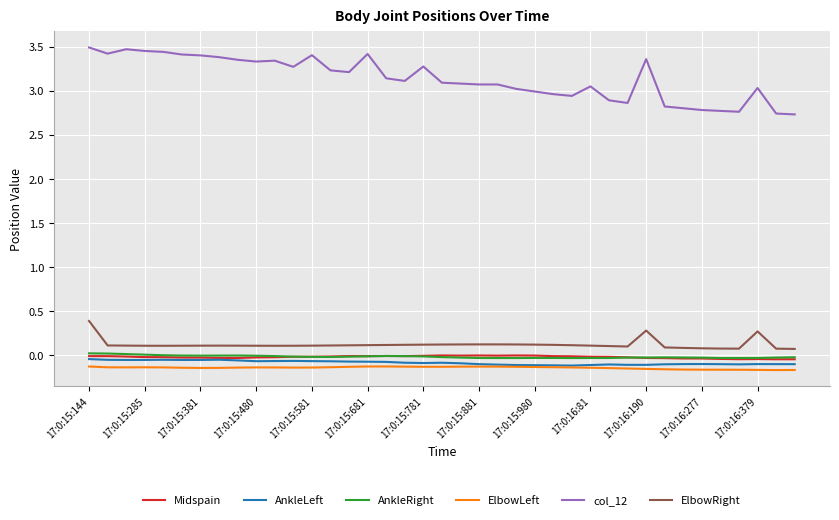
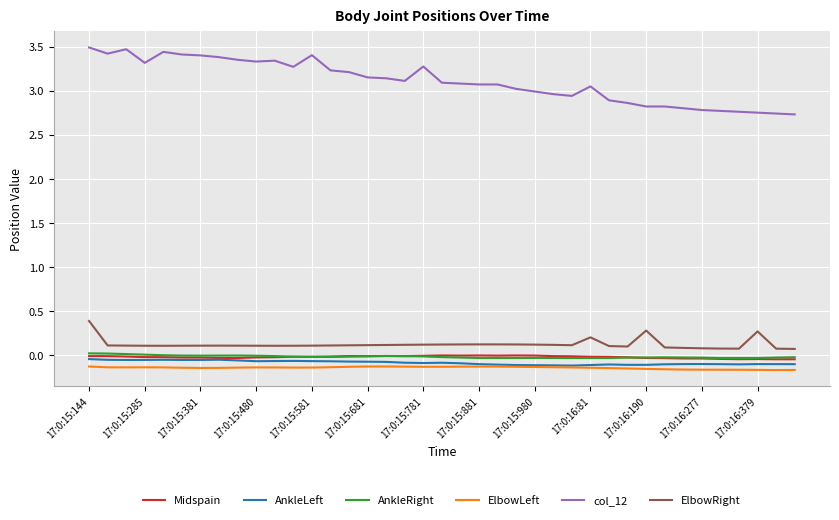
col_12, 17:0:15:285: 3.5 -> 3.3
col_12, 17:0:15:681: 3.4 -> 3.2
ElbowRight, 17:0:16:81: 0.1 -> 0.2
col_12, 17:0:16:190: 3.4 -> 2.8
col_12, 17:0:16:379: 3.0 -> 2.8
